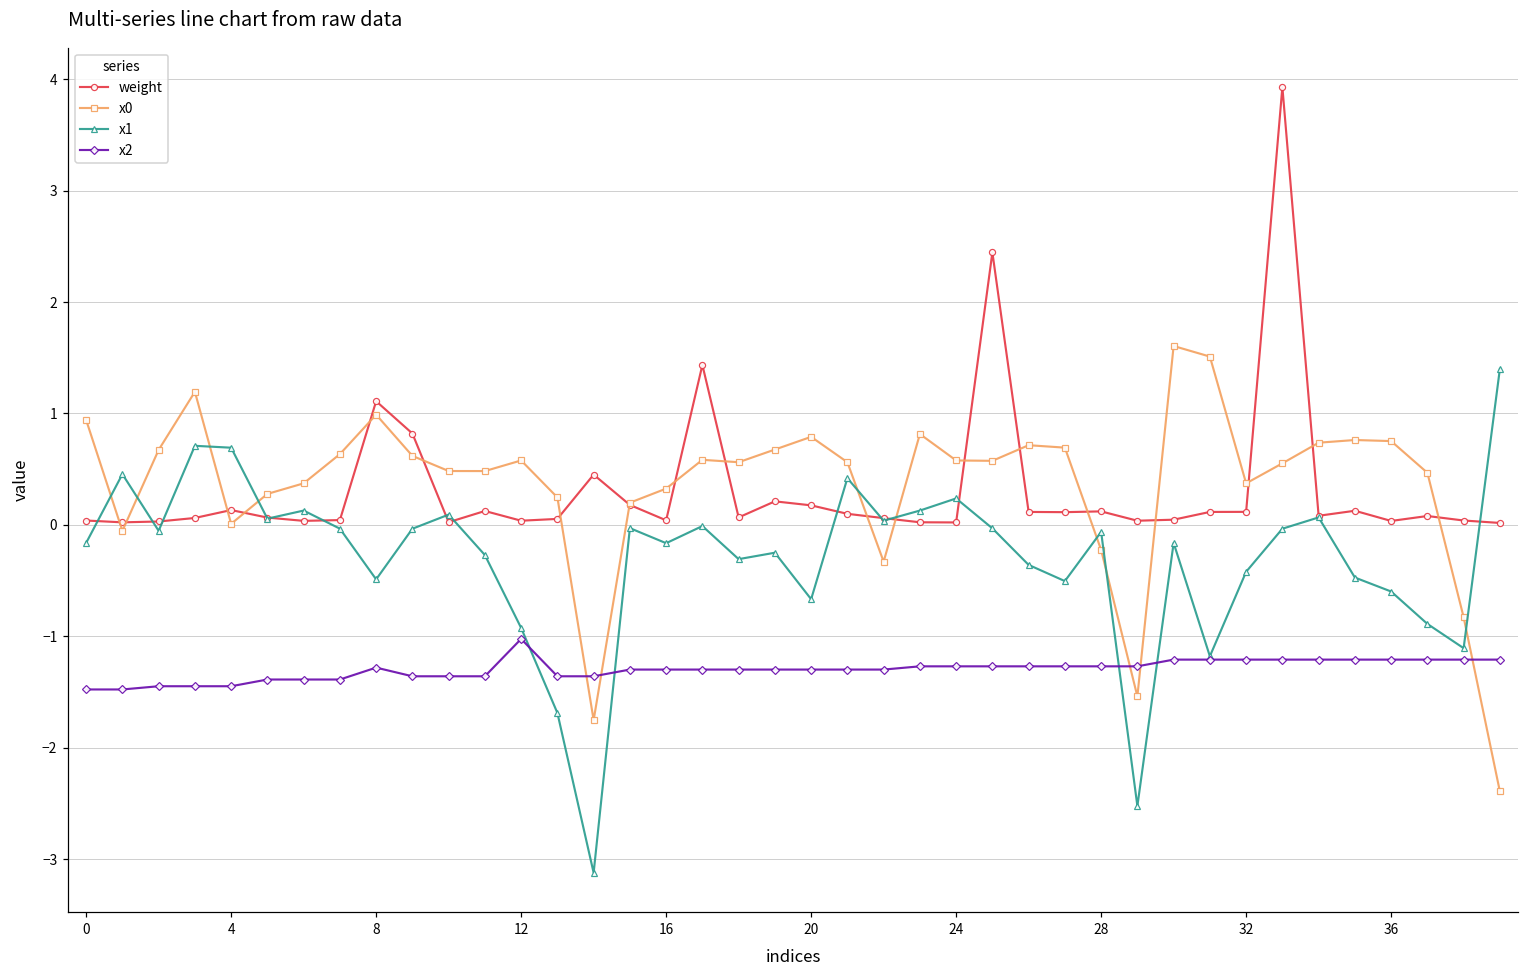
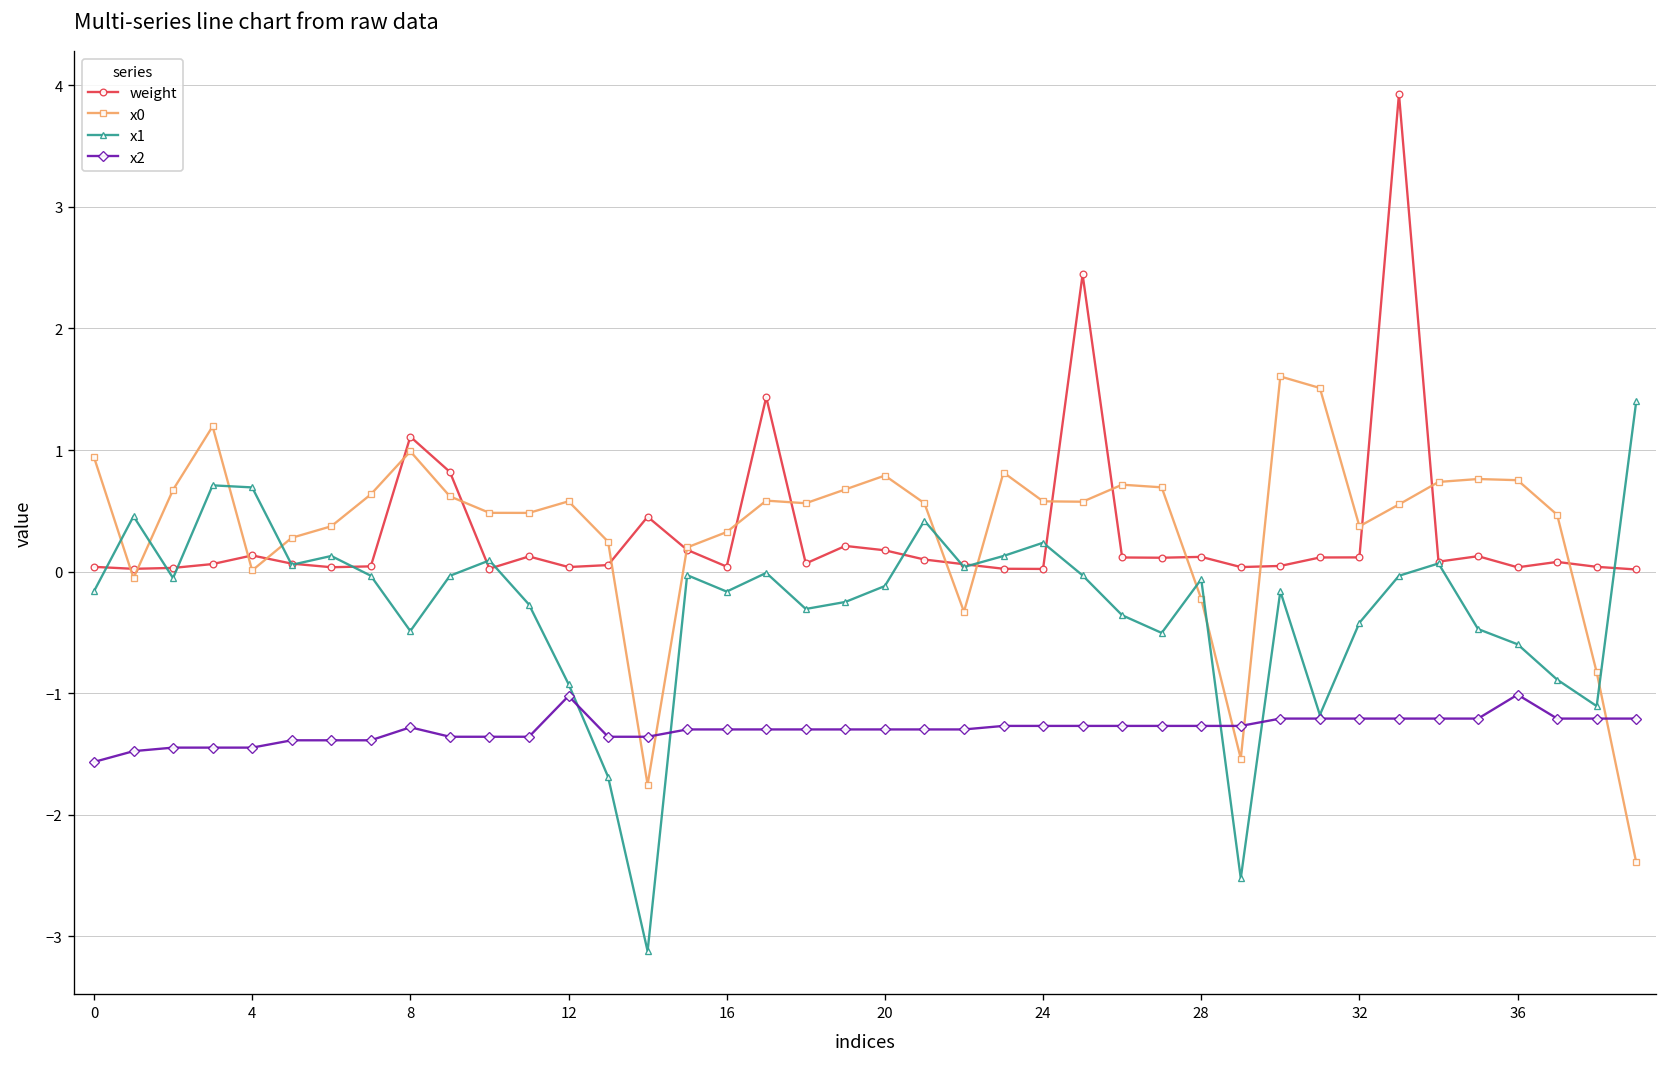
x2, 0: -1.48 -> -1.57
x1, 20: -0.67 -> -0.12
x2, 36: -1.21 -> -1.01
